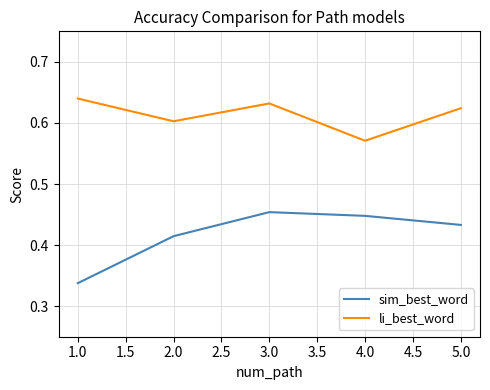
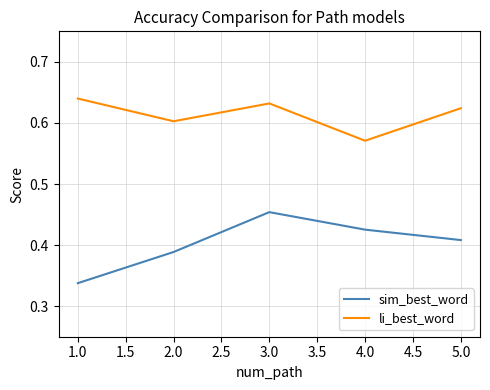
sim_best_word, 2.0: 0.41 -> 0.39
sim_best_word, 4.0: 0.45 -> 0.43
sim_best_word, 5.0: 0.43 -> 0.41
